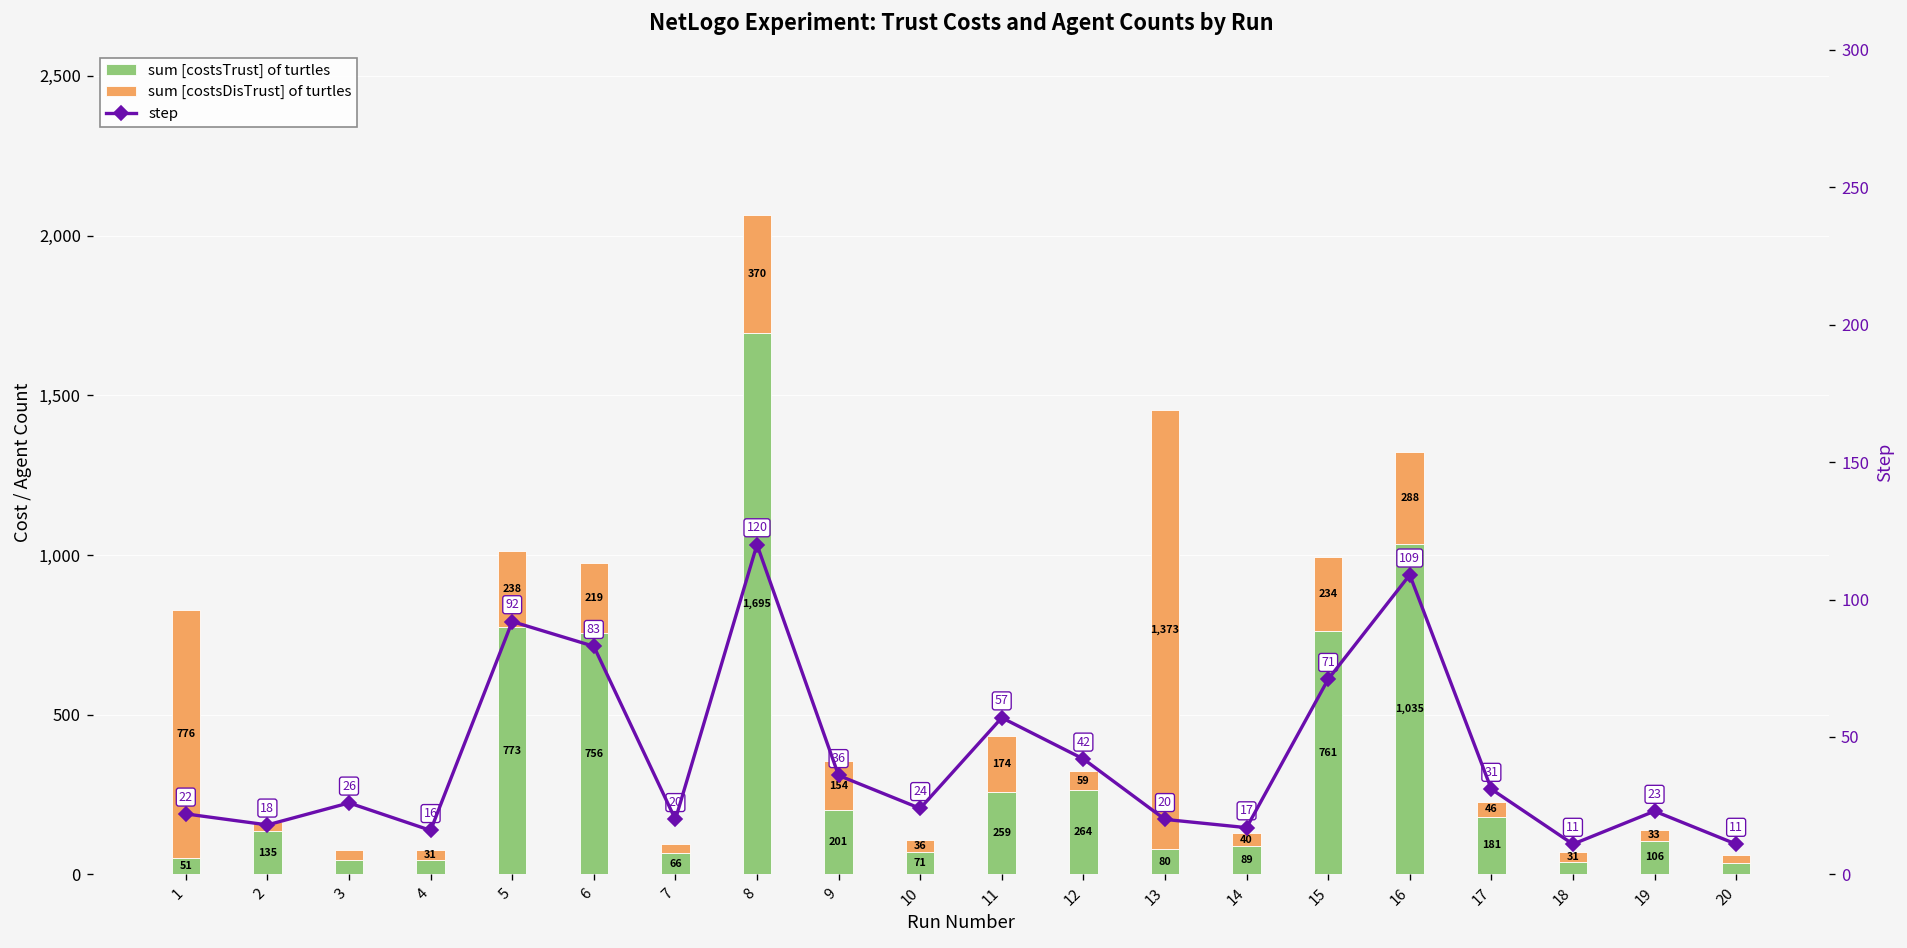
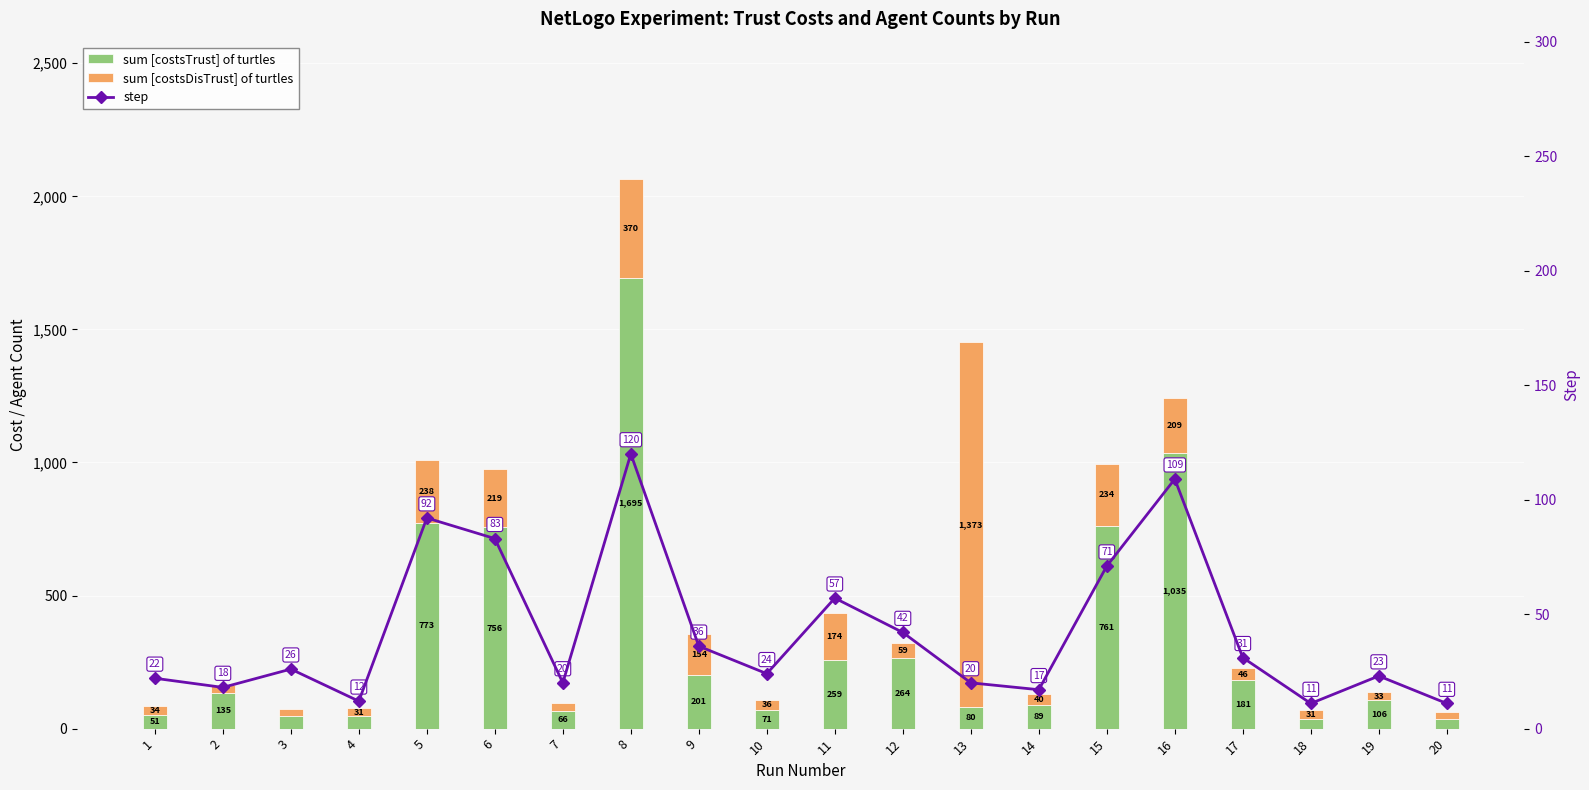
sum [costsDisTrust] of turtles, 1: 776 -> 34
sum [costsDisTrust] of turtles, 16: 288 -> 209
step, 4: 16 -> 12
